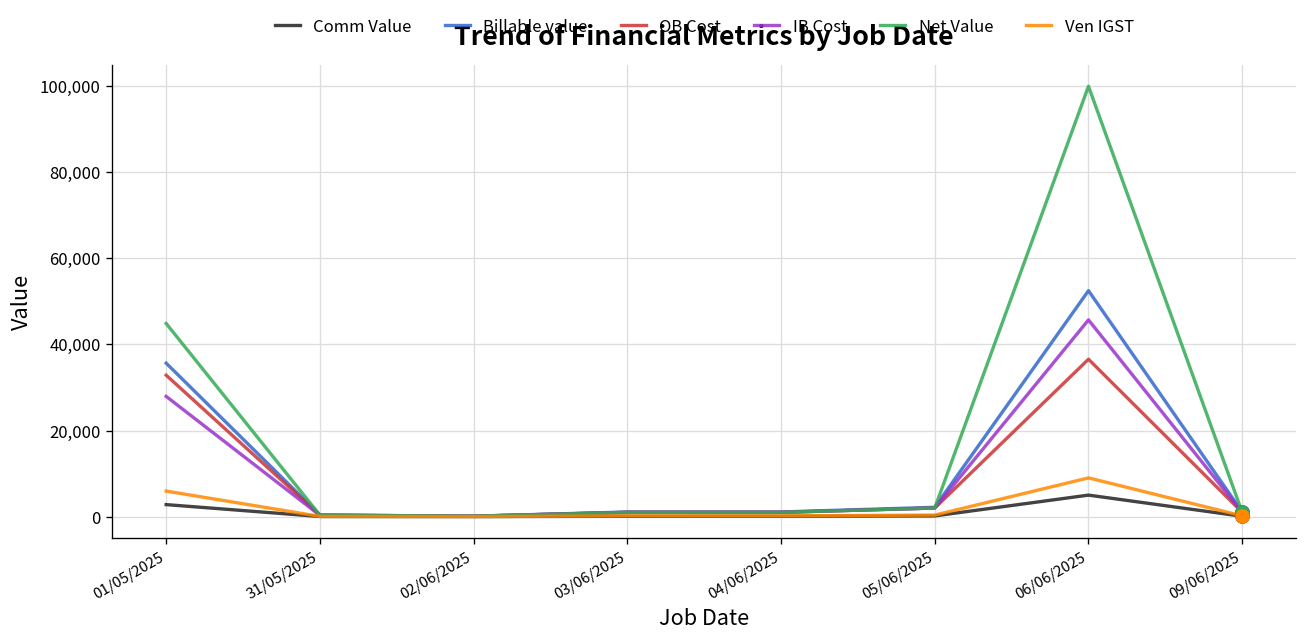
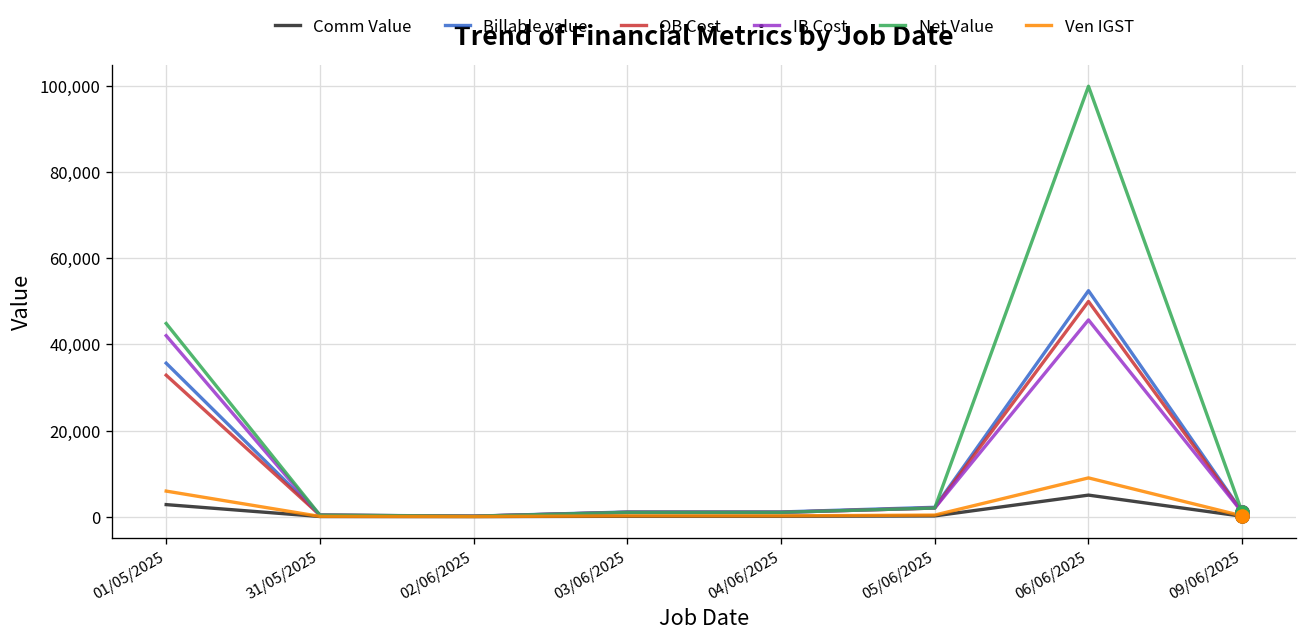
IB Cost, 01/05/2025: 28,000 -> 42,000
OB Cost, 06/06/2025: 37,000 -> 50,000
